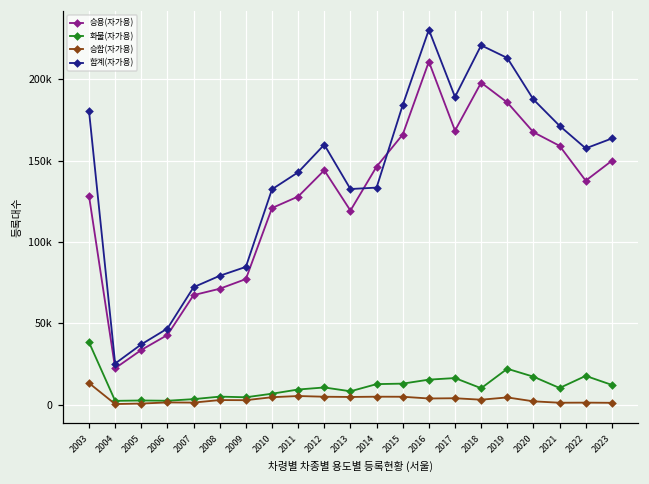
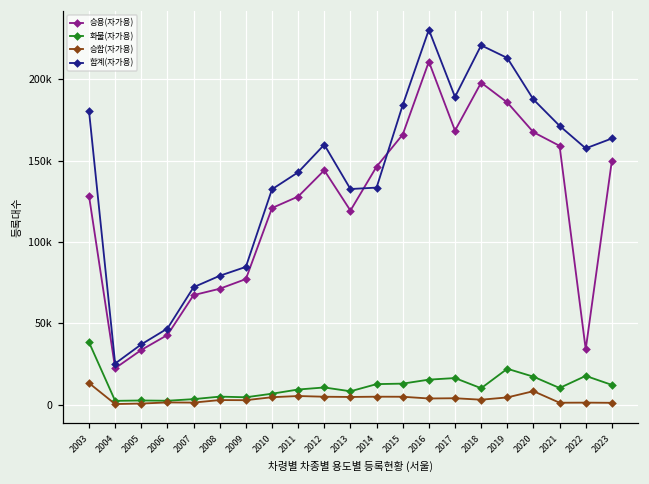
승합(자가용), 2020: 2000 -> 8000
승용(자가용), 2022: 138000 -> 34000
